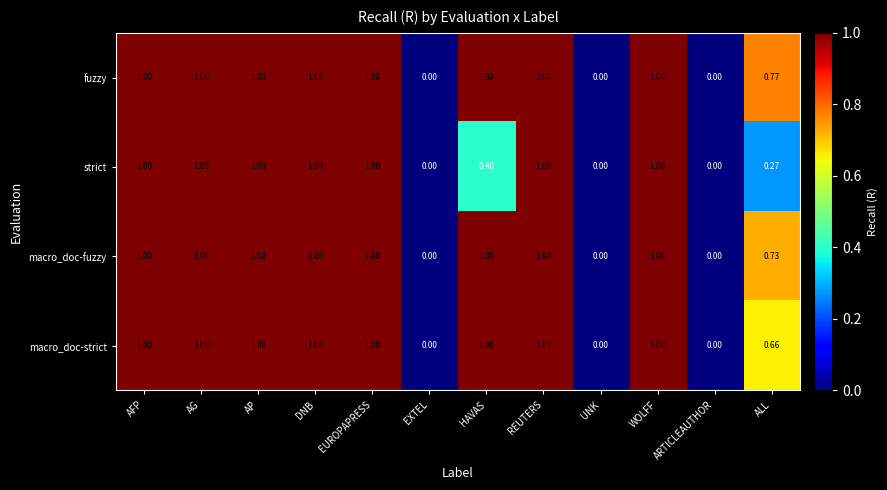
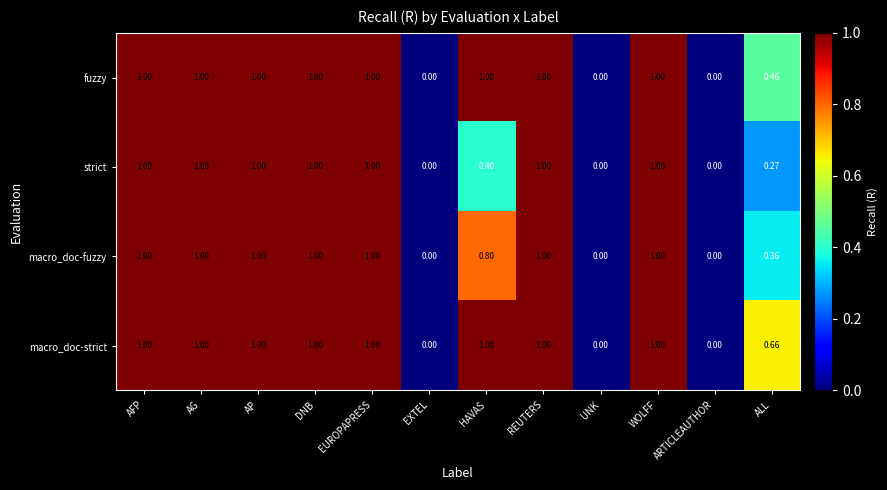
fuzzy, ALL: 0.77 -> 0.46
macro_doc-fuzzy, HAVAS: 1.00 -> 0.80
macro_doc-fuzzy, ALL: 0.73 -> 0.36
